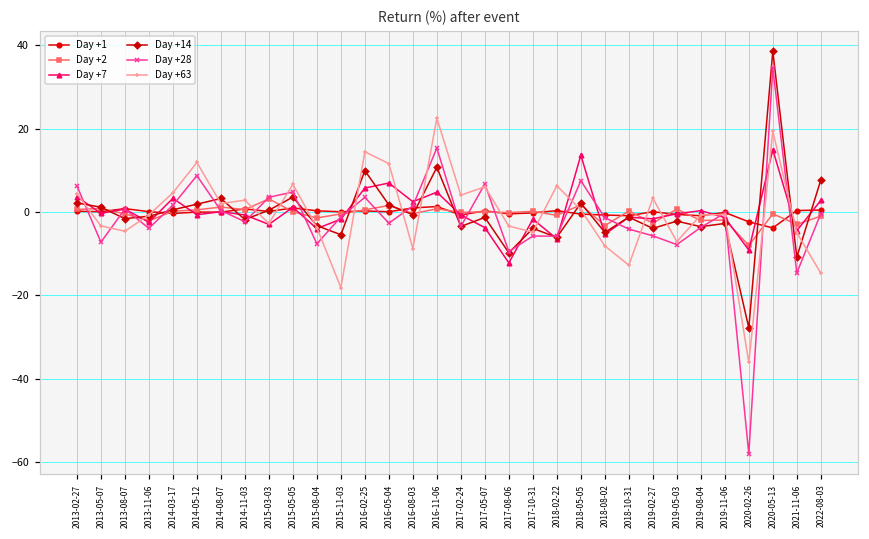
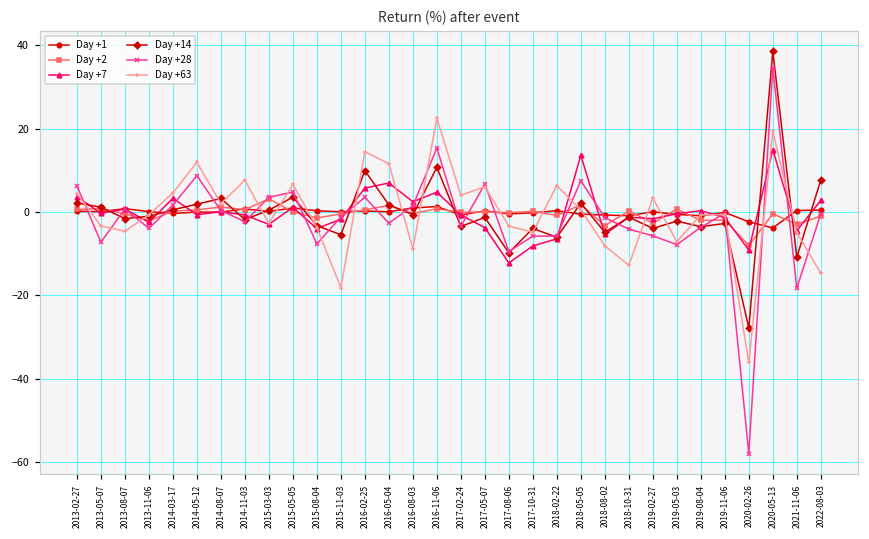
Day +63, 2014-11-03: 3 -> 8
Day +7, 2017-10-31: -2 -> -8
Day +28, 2021-11-06: -15 -> -18
